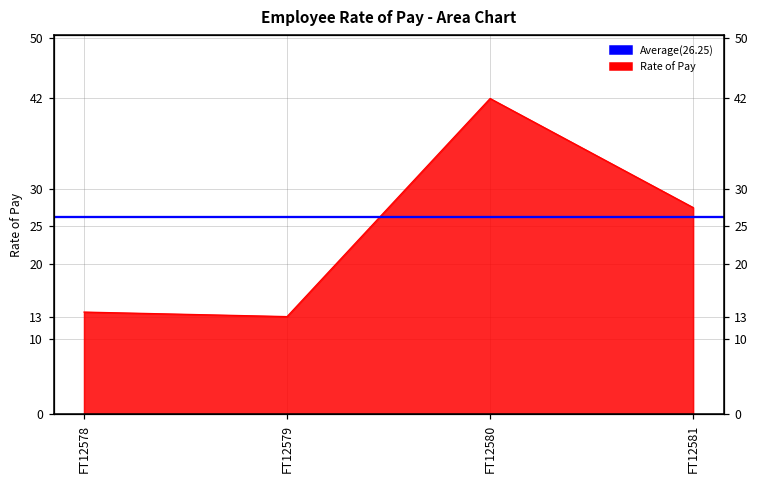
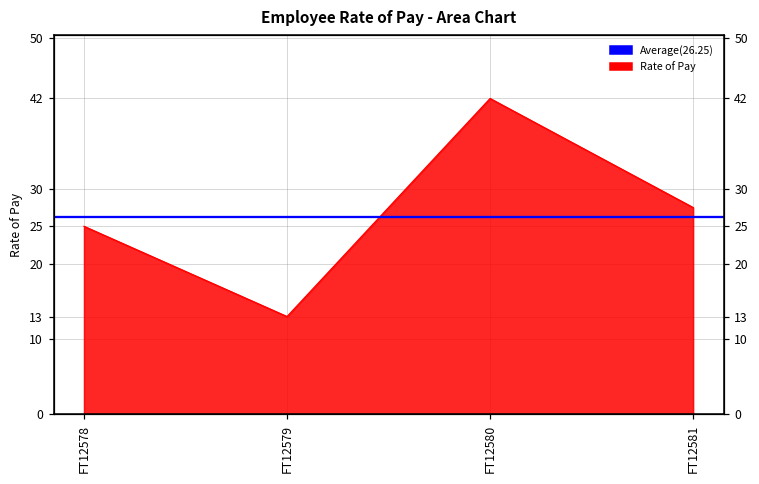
FT12578: 14 -> 25
